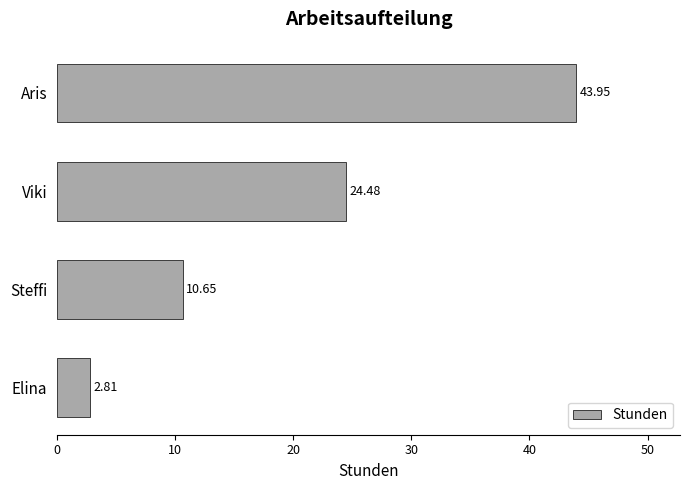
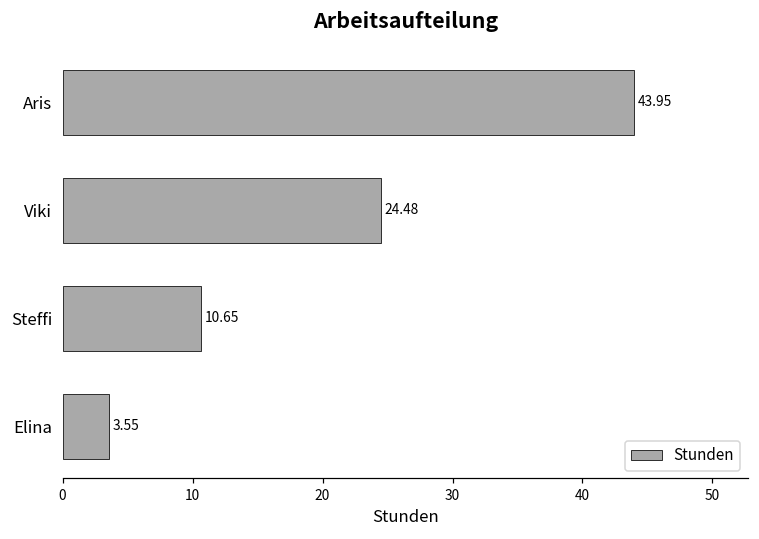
Elina: 2.81 -> 3.55
